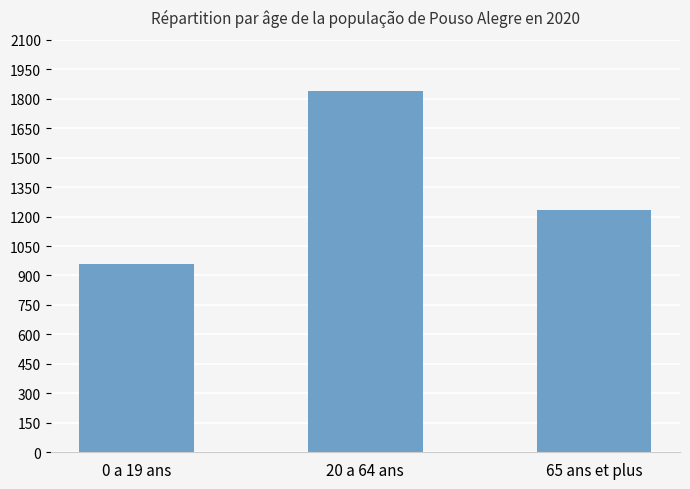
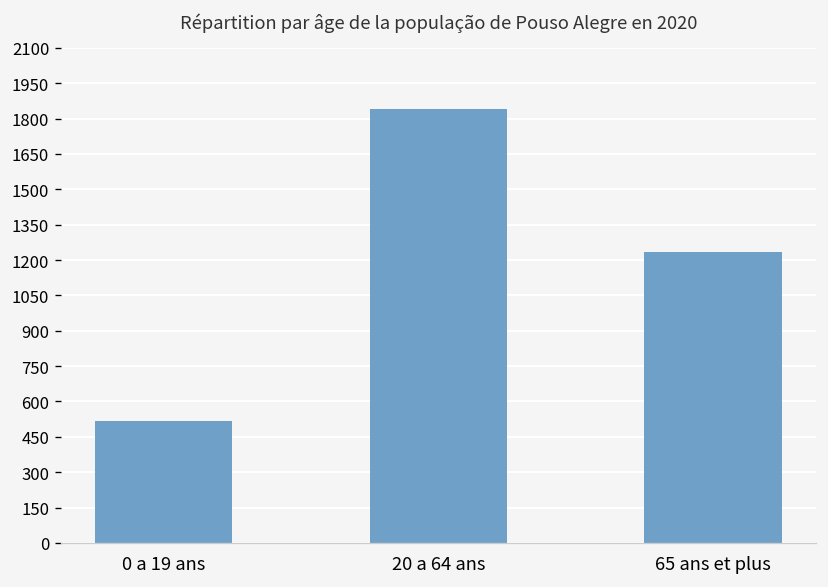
0 a 19 ans: 960 -> 520
